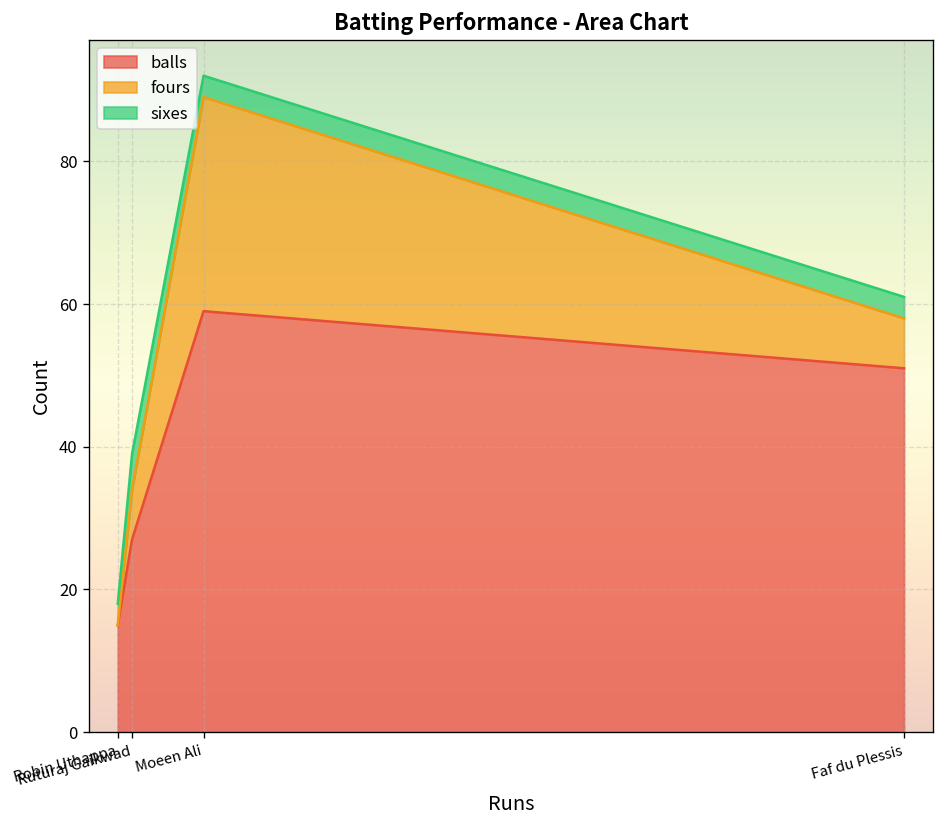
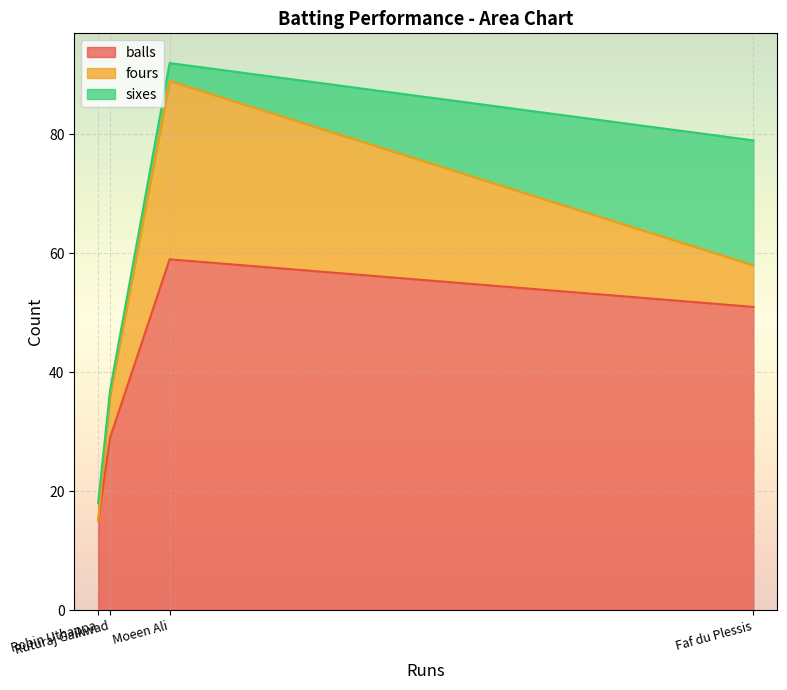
balls, Ruturaj Gaikwad: 27 -> 29
sixes, Ruturaj Gaikwad: 5 -> 1
sixes, Faf du Plessis: 3 -> 21
